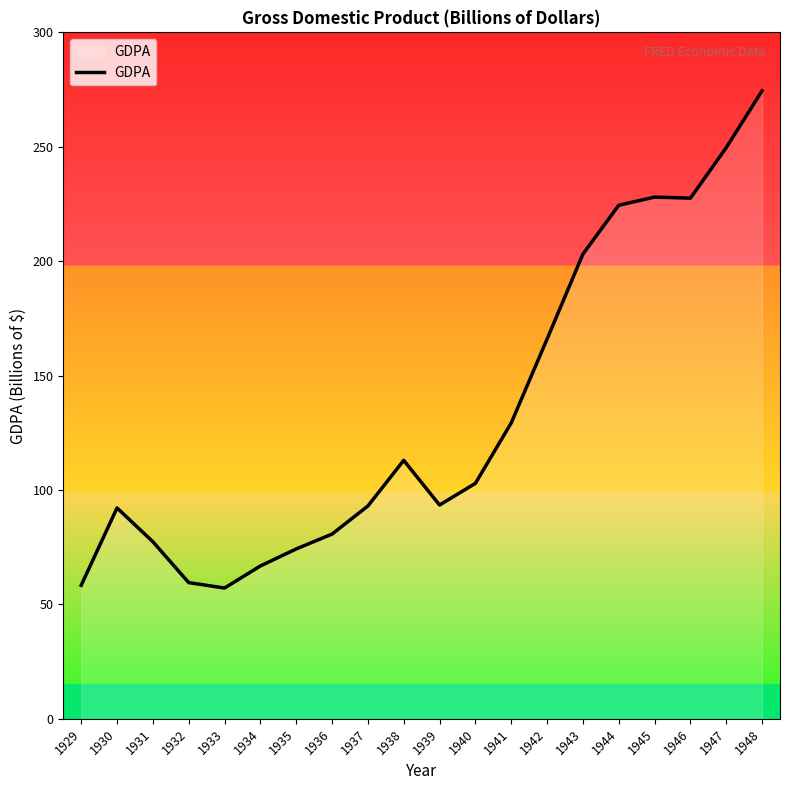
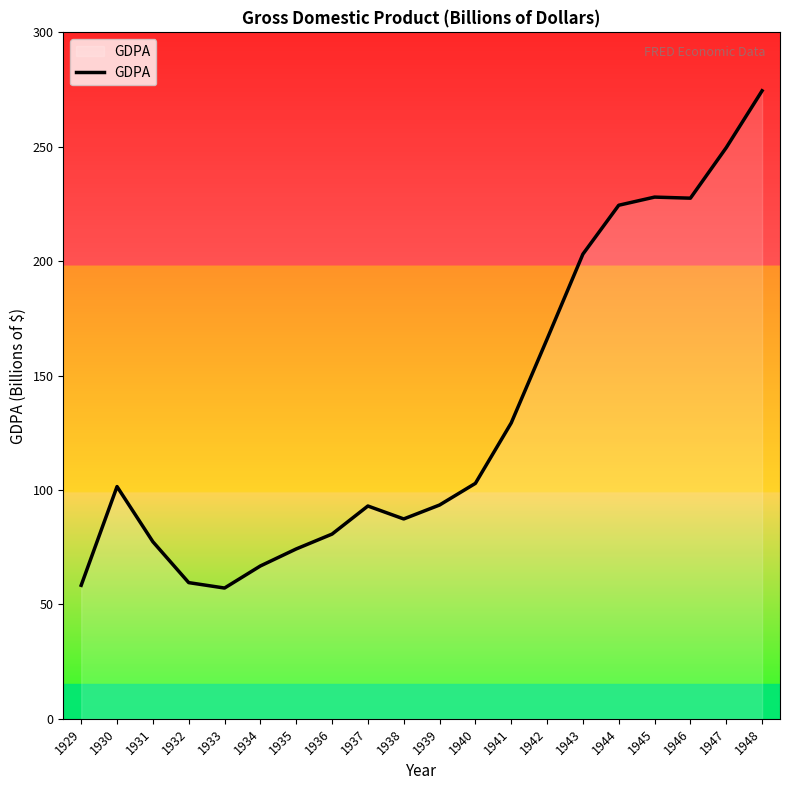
1930: 92 -> 101
1938: 113 -> 87
